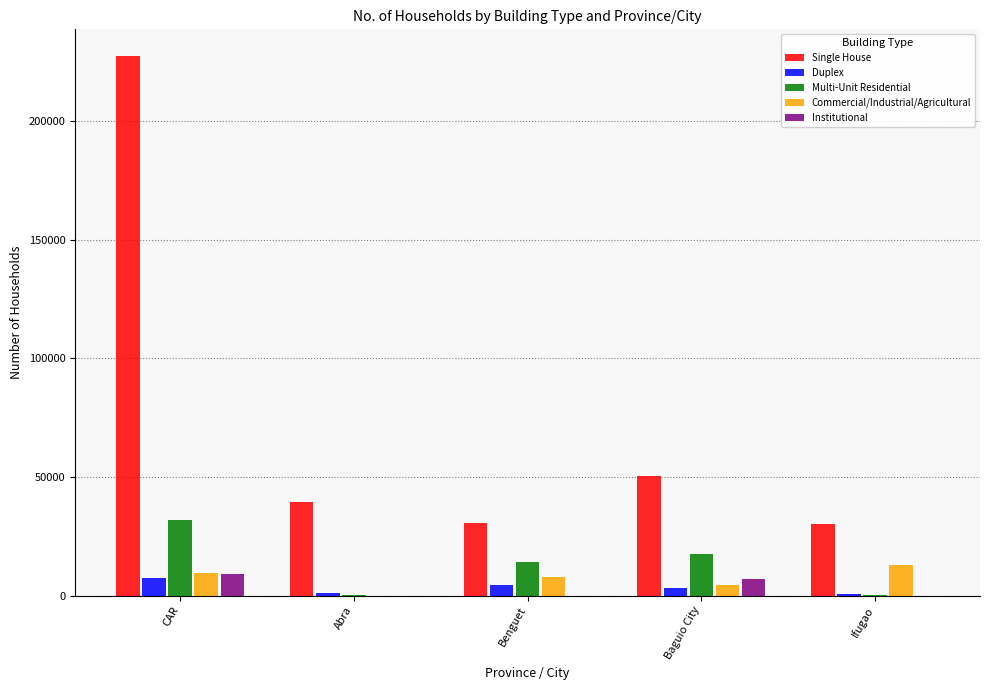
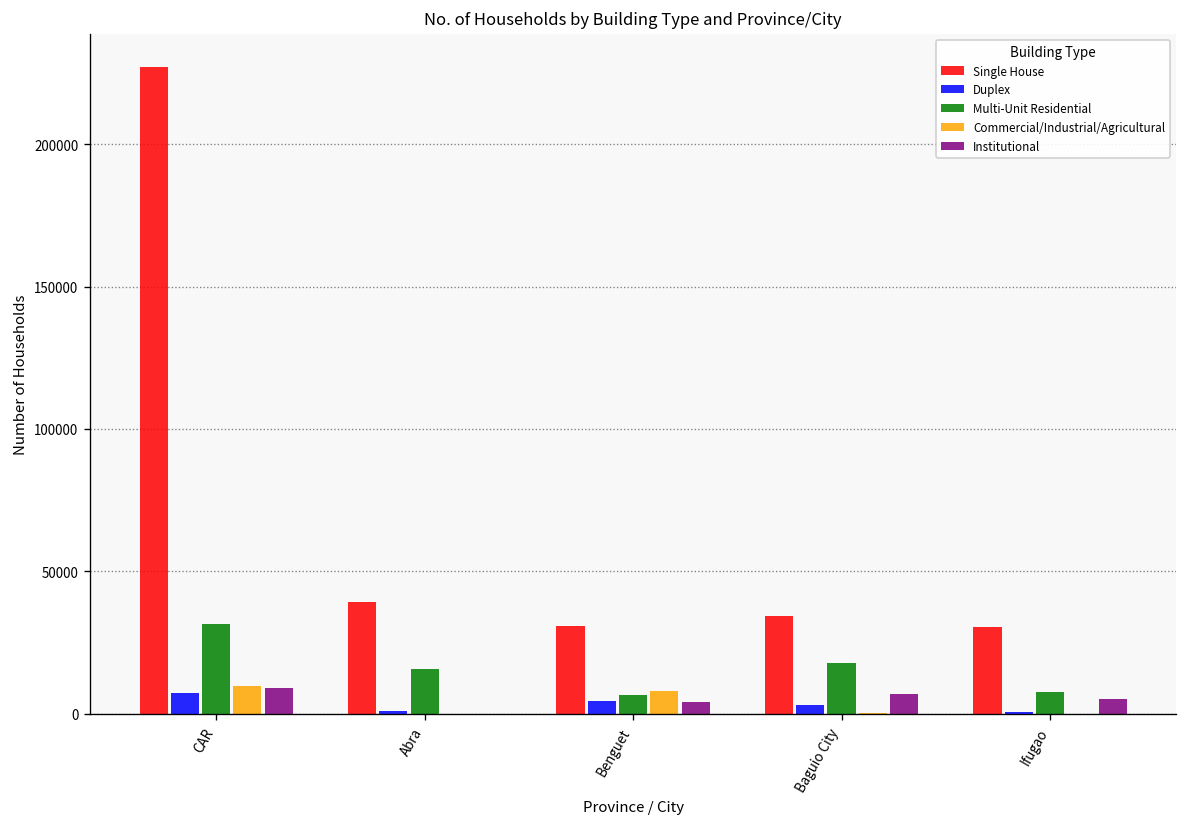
Multi-Unit Residential, Abra: 0 -> 16000
Multi-Unit Residential, Benguet: 14000 -> 6000
Institutional, Benguet: 0 -> 4000
Single House, Baguio City: 51000 -> 34000
Commercial/Industrial/Agricultural, Baguio City: 4000 -> 0
Multi-Unit Residential, Ifugao: 0 -> 8000
Commercial/Industrial/Agricultural, Ifugao: 13000 -> 0
Institutional, Ifugao: 0 -> 5000
